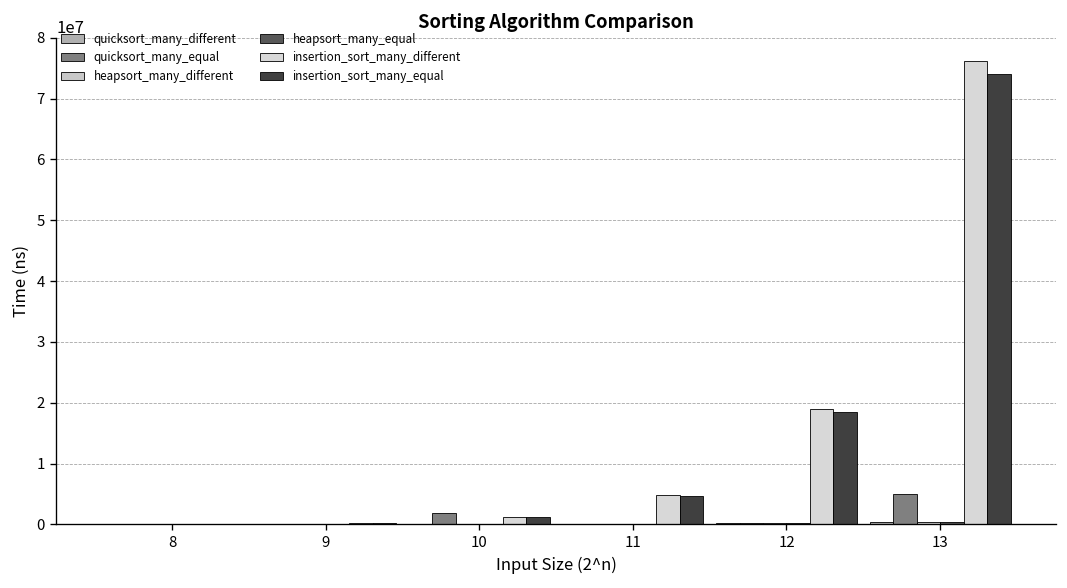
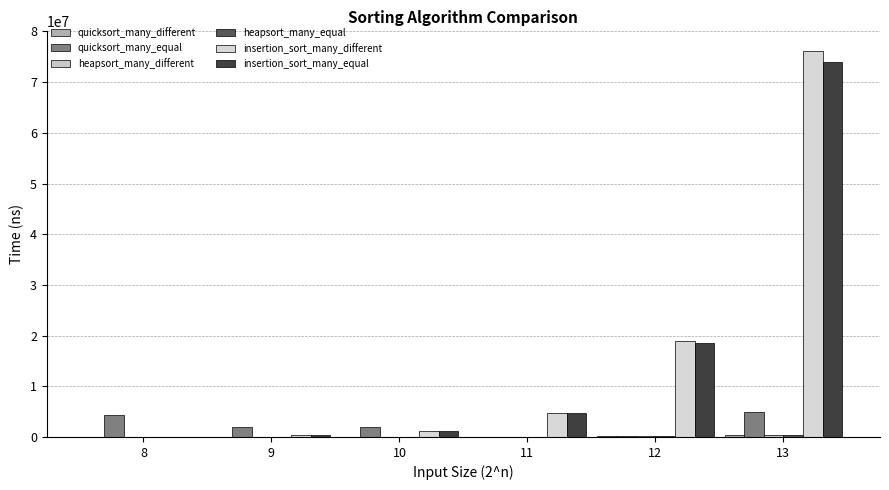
quicksort_many_equal, 8: 0 -> 4000000
quicksort_many_equal, 9: 0 -> 2000000
